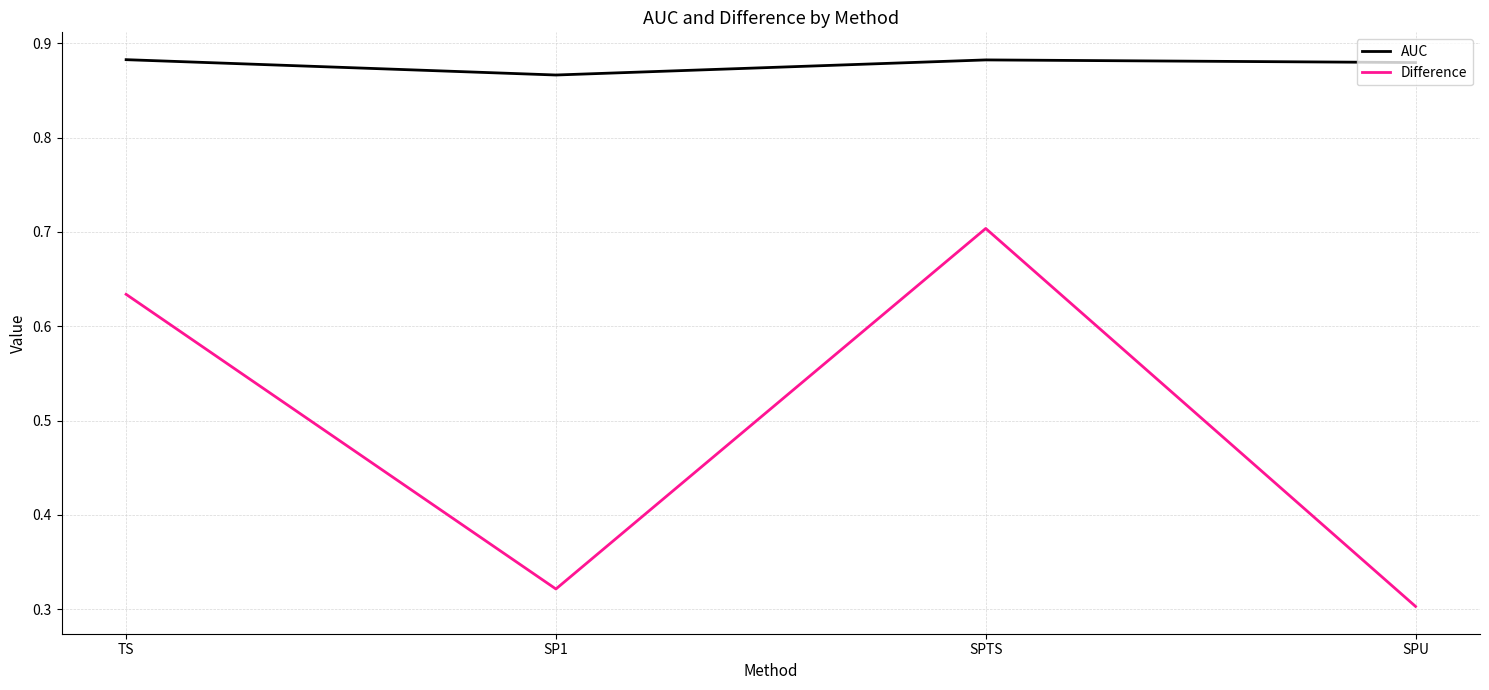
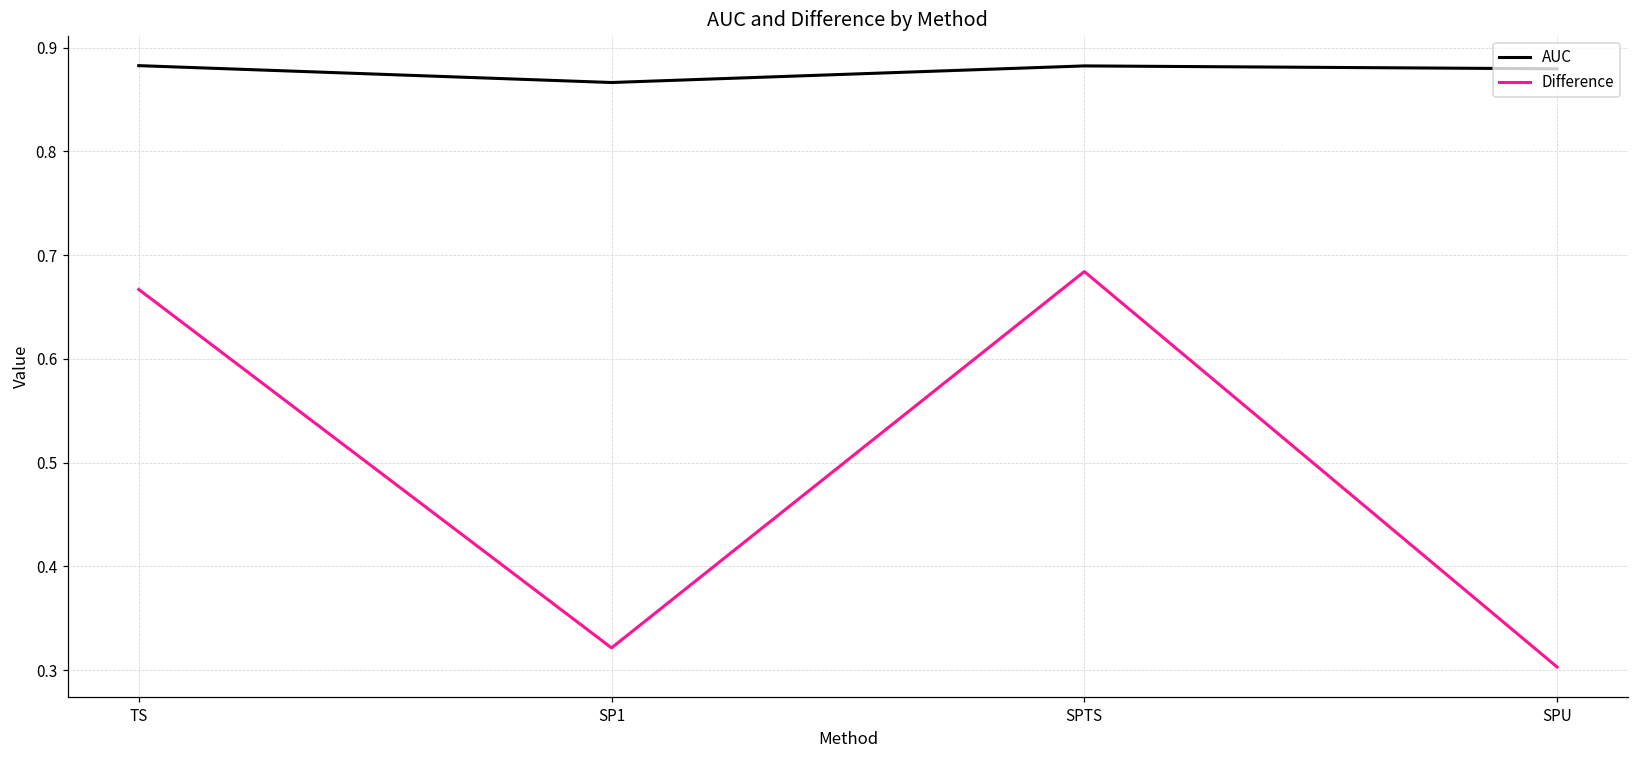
Difference, TS: 0.63 -> 0.67
Difference, SPTS: 0.70 -> 0.68
